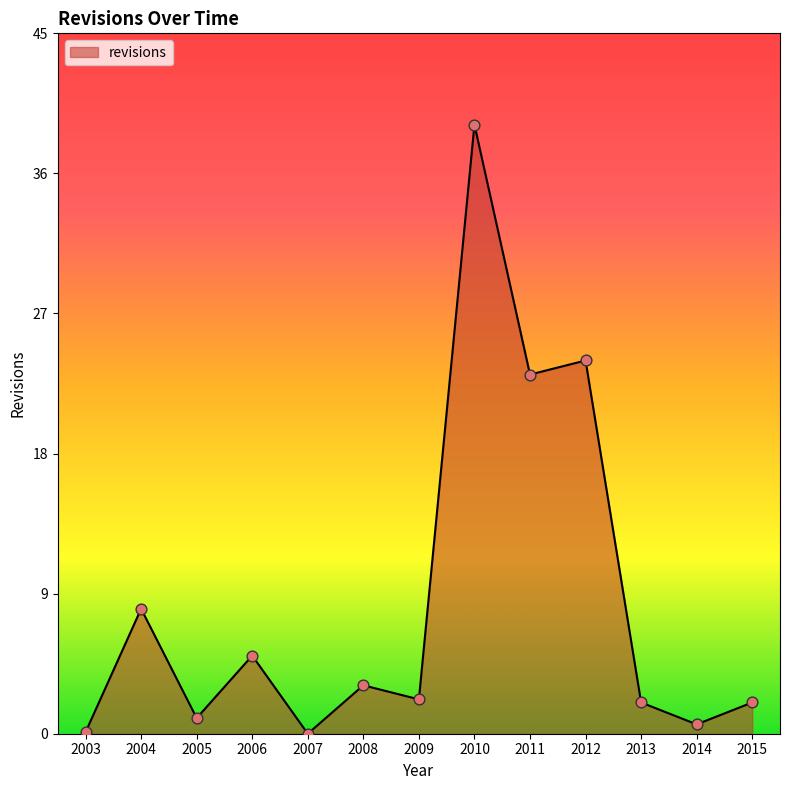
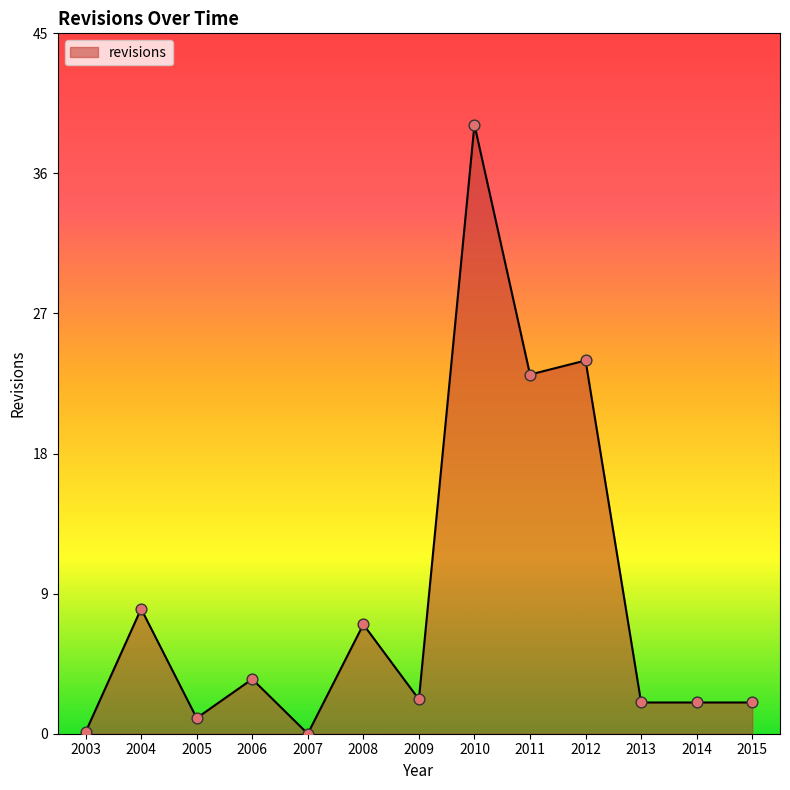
2006: 5.0 -> 3.5
2008: 3.1 -> 7.0
2014: 0.6 -> 2.0
